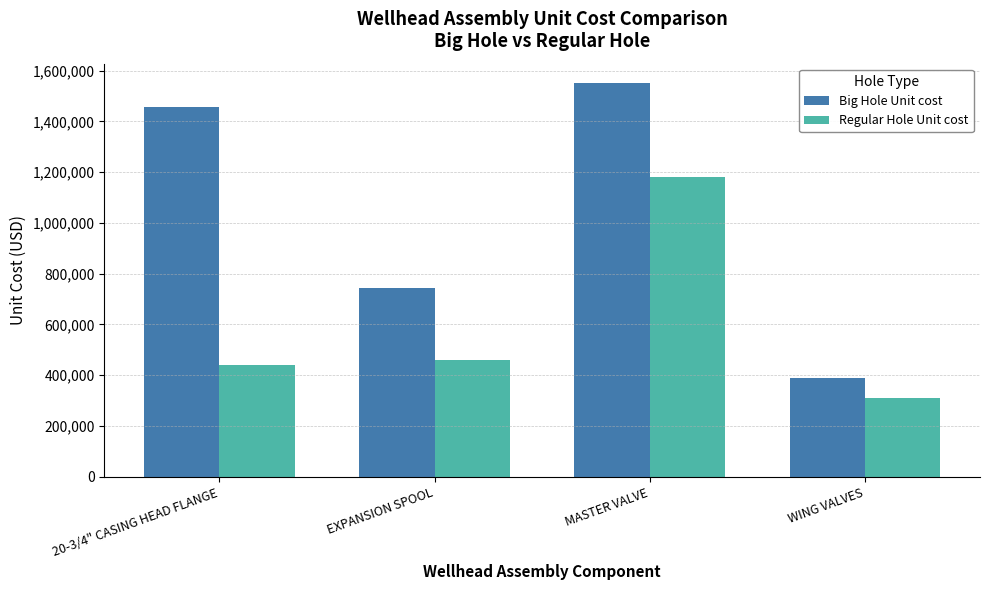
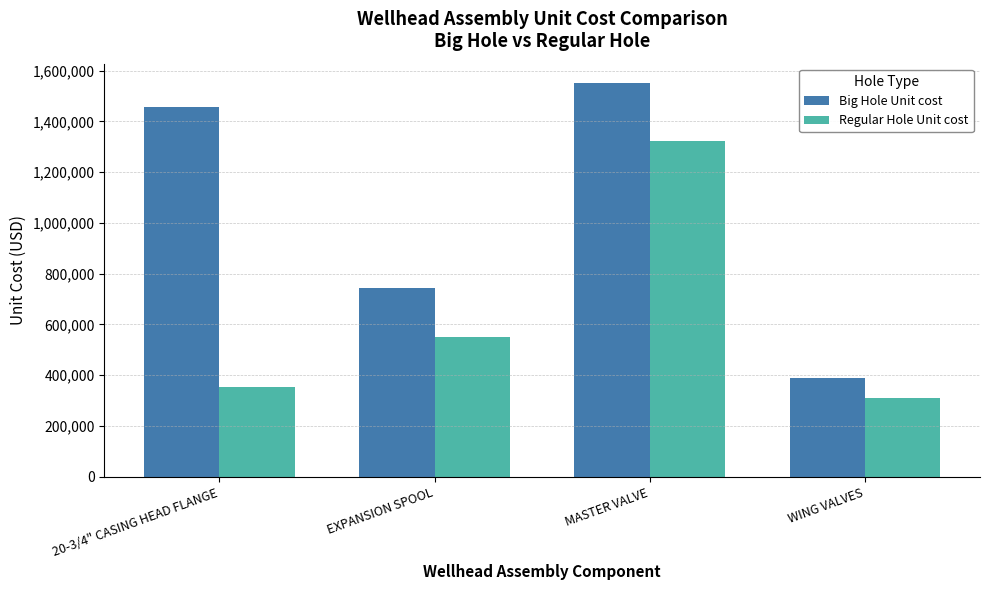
Regular Hole Unit cost, 20-3/4" CASING HEAD FLANGE: 440,000 -> 350,000
Regular Hole Unit cost, EXPANSION SPOOL: 460,000 -> 550,000
Regular Hole Unit cost, MASTER VALVE: 1,180,000 -> 1,320,000
